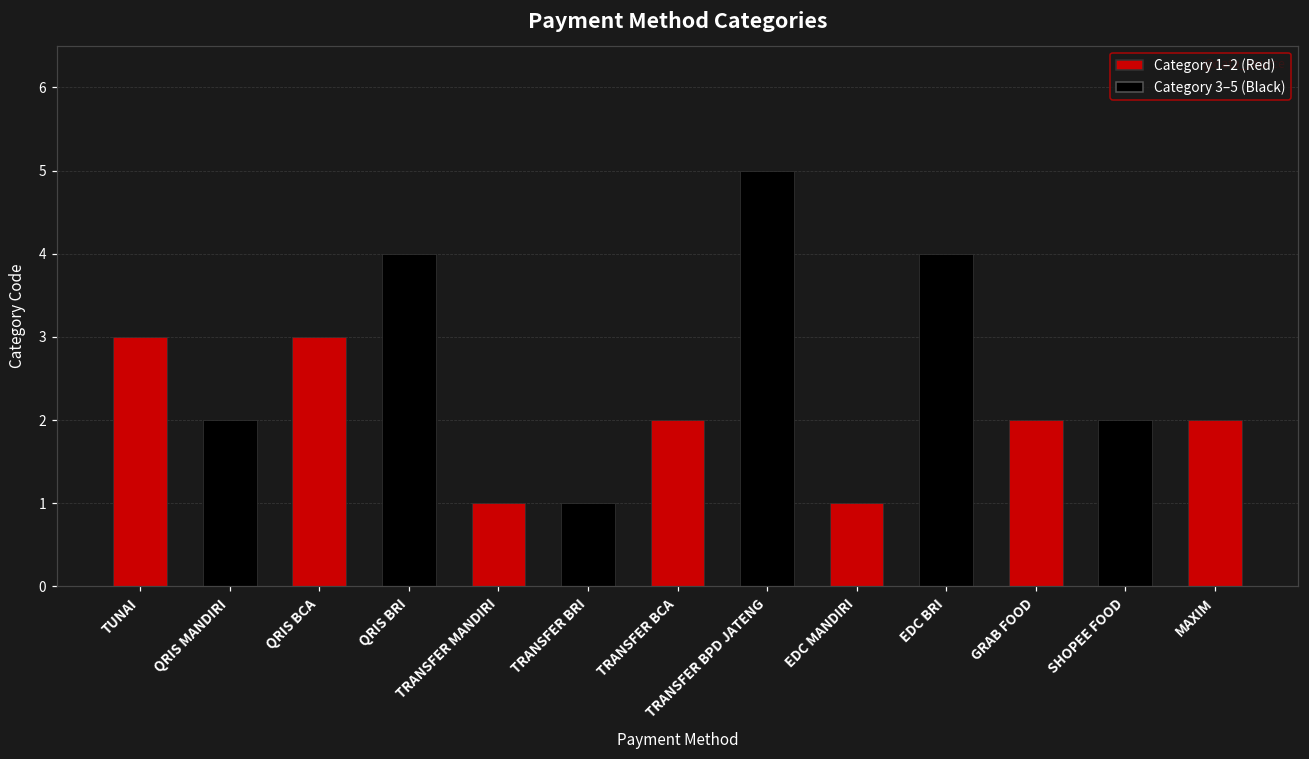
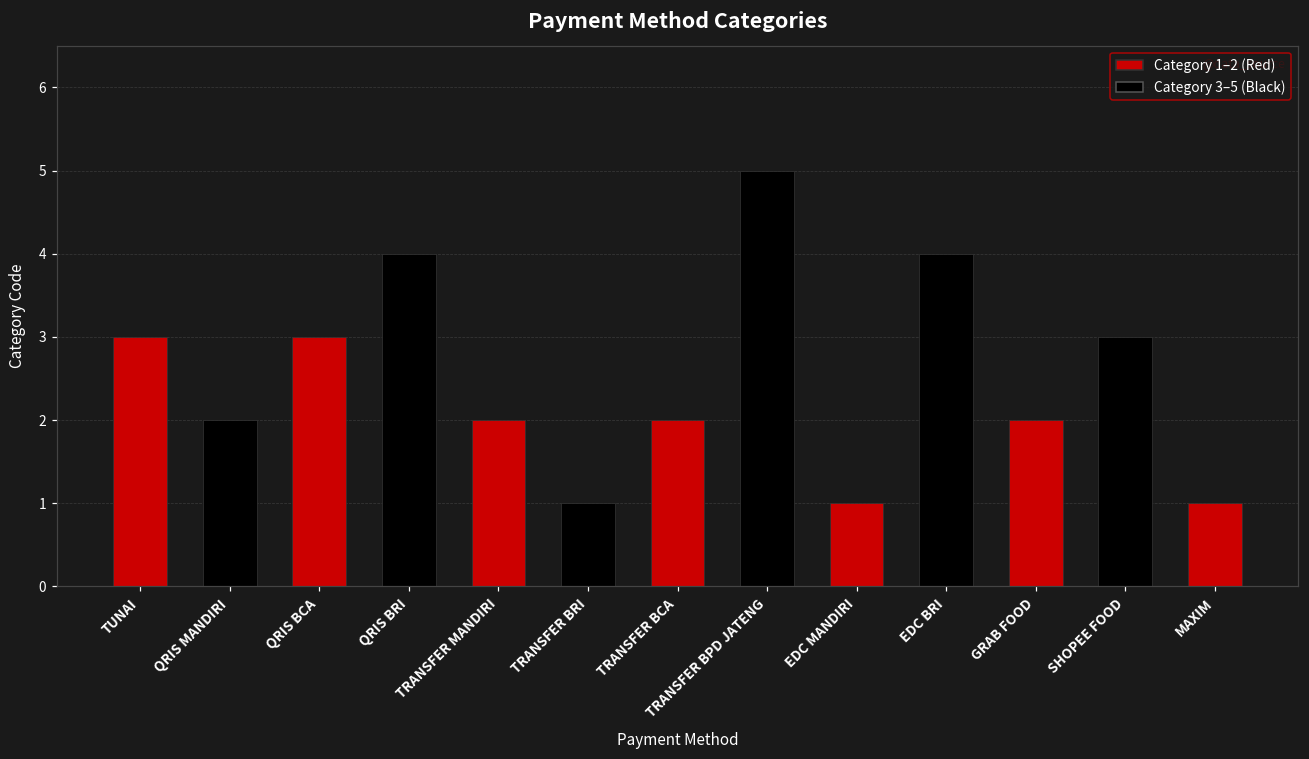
TRANSFER MANDIRI: 1 -> 2
SHOPEE FOOD: 2 -> 3
MAXIM: 2 -> 1
